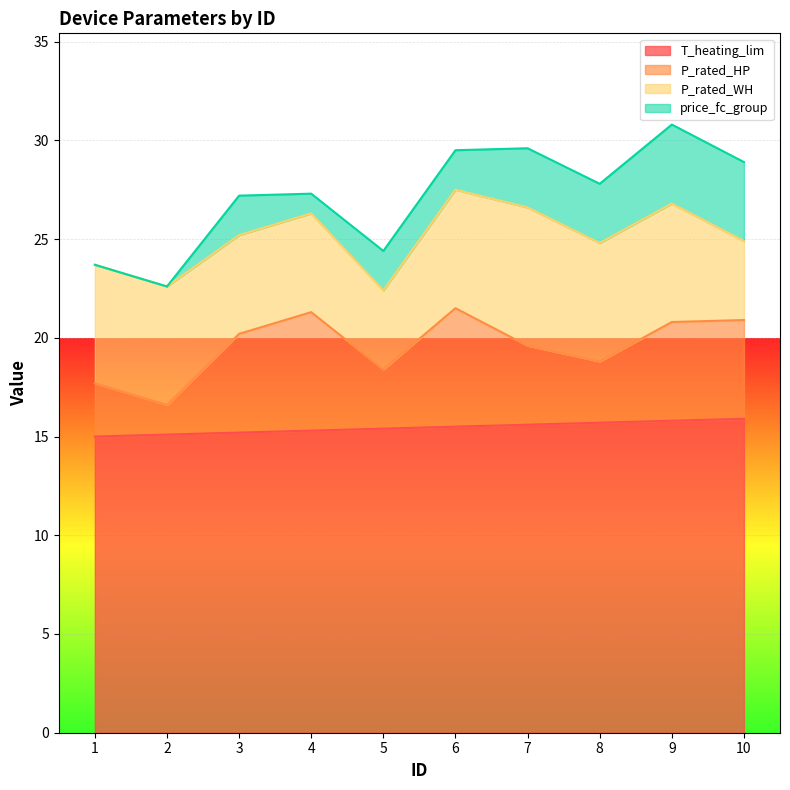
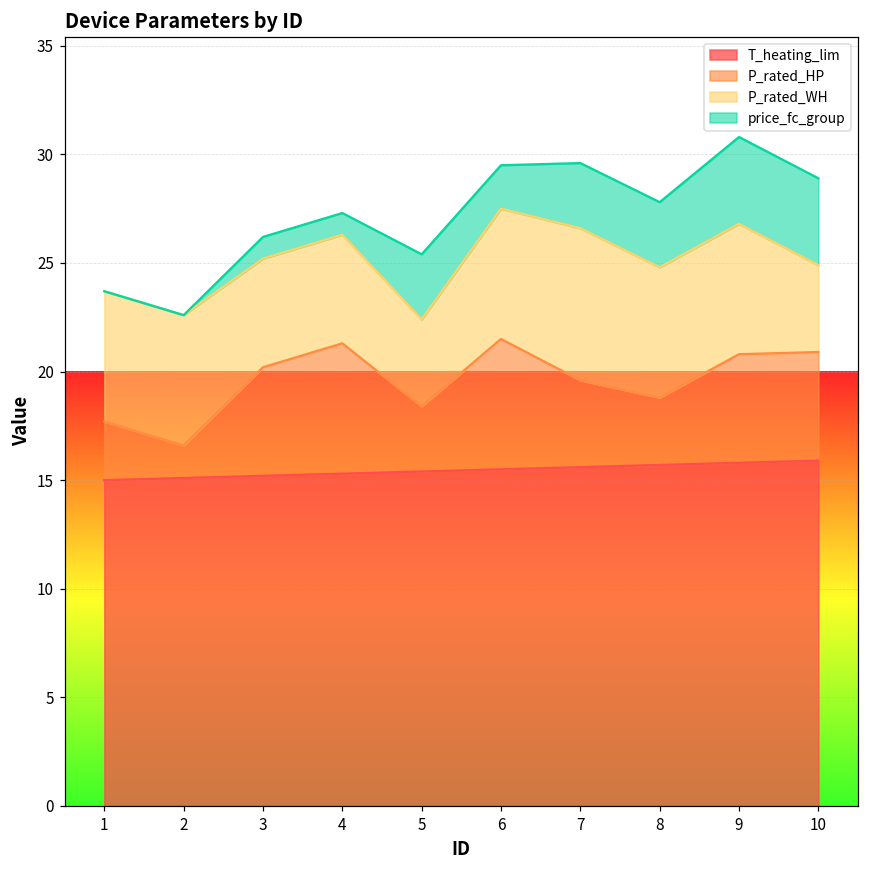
price_fc_group, 3: 2 -> 1
price_fc_group, 5: 2 -> 3
